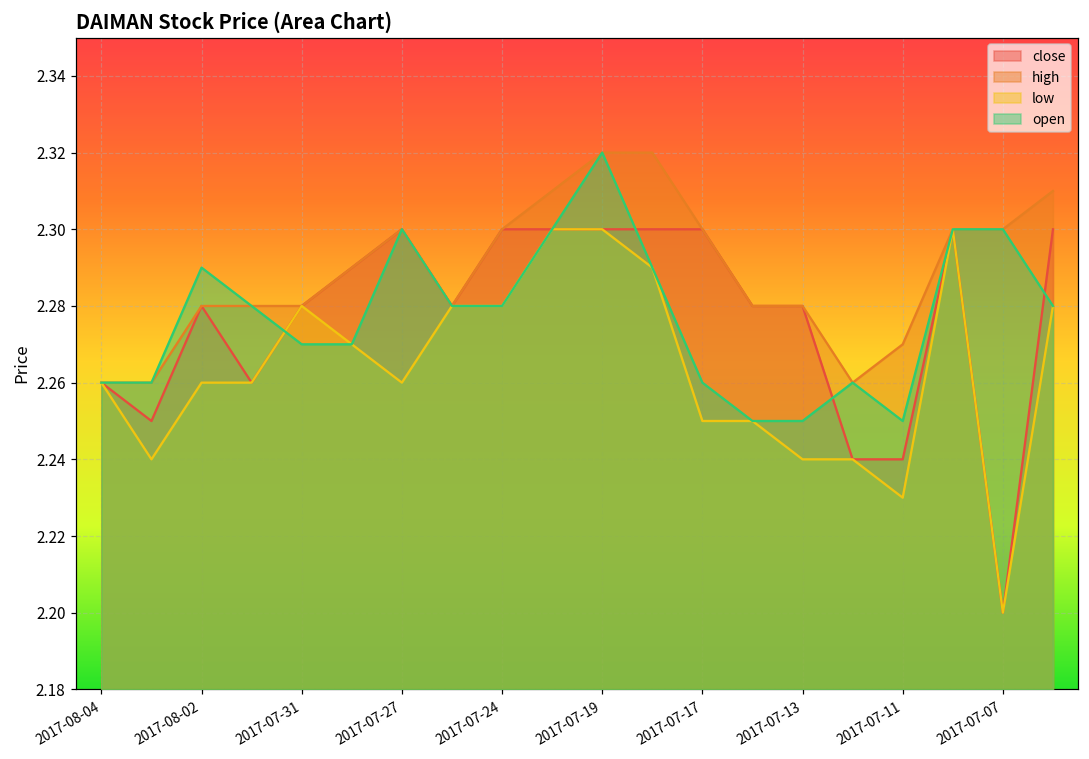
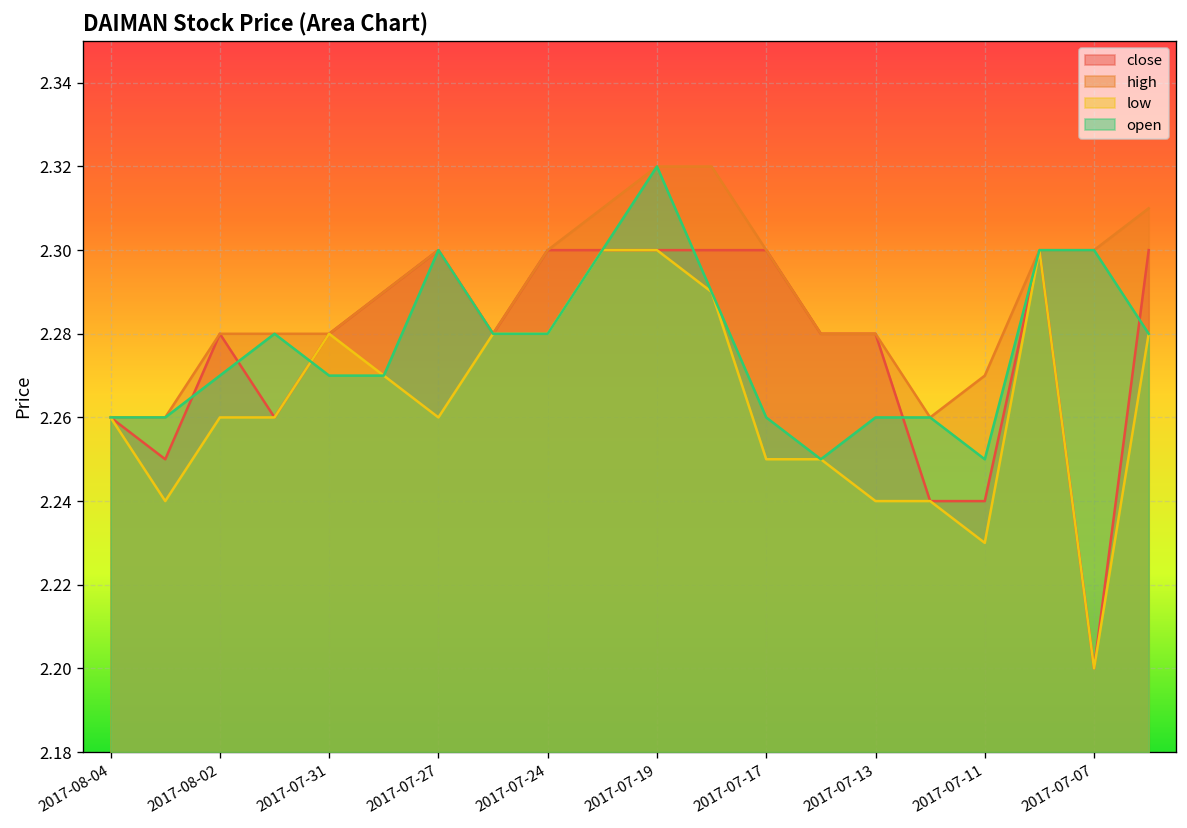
open, 2017-08-02: 2.29 -> 2.27
open, 2017-07-13: 2.25 -> 2.26
